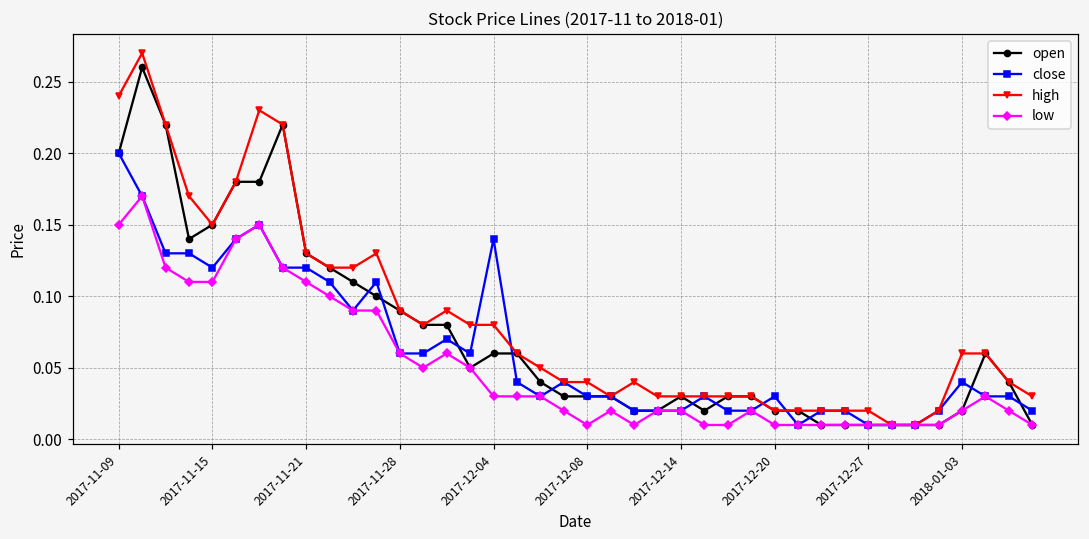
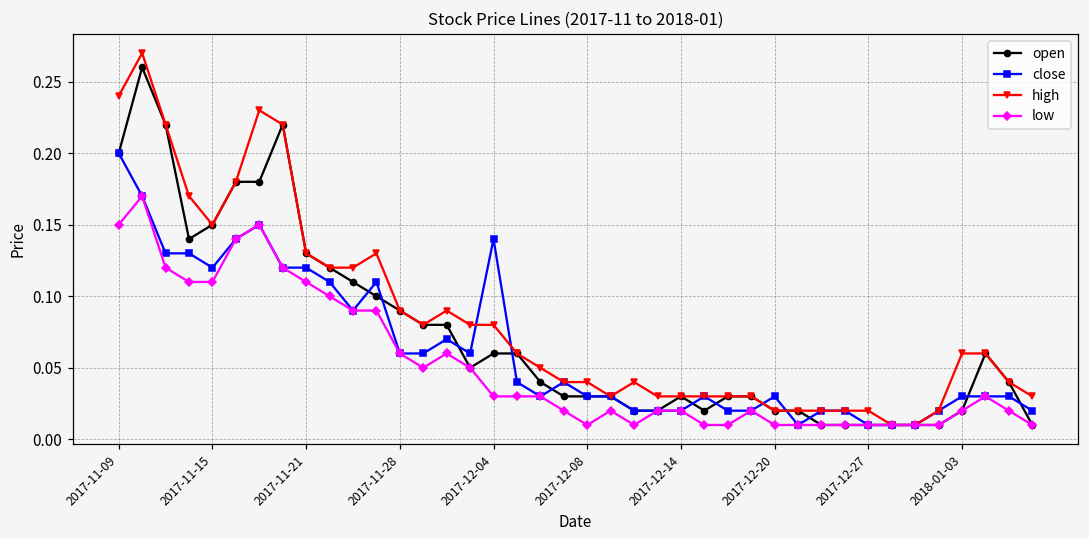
close, 2018-01-03: 0.04 -> 0.03
